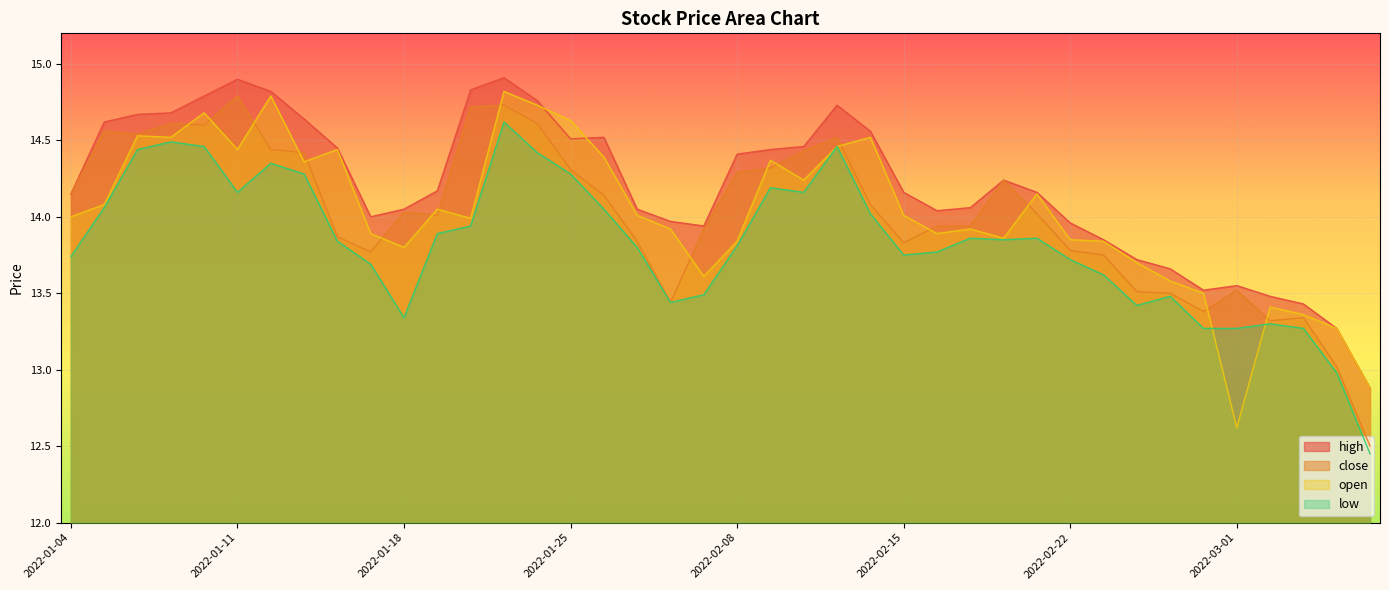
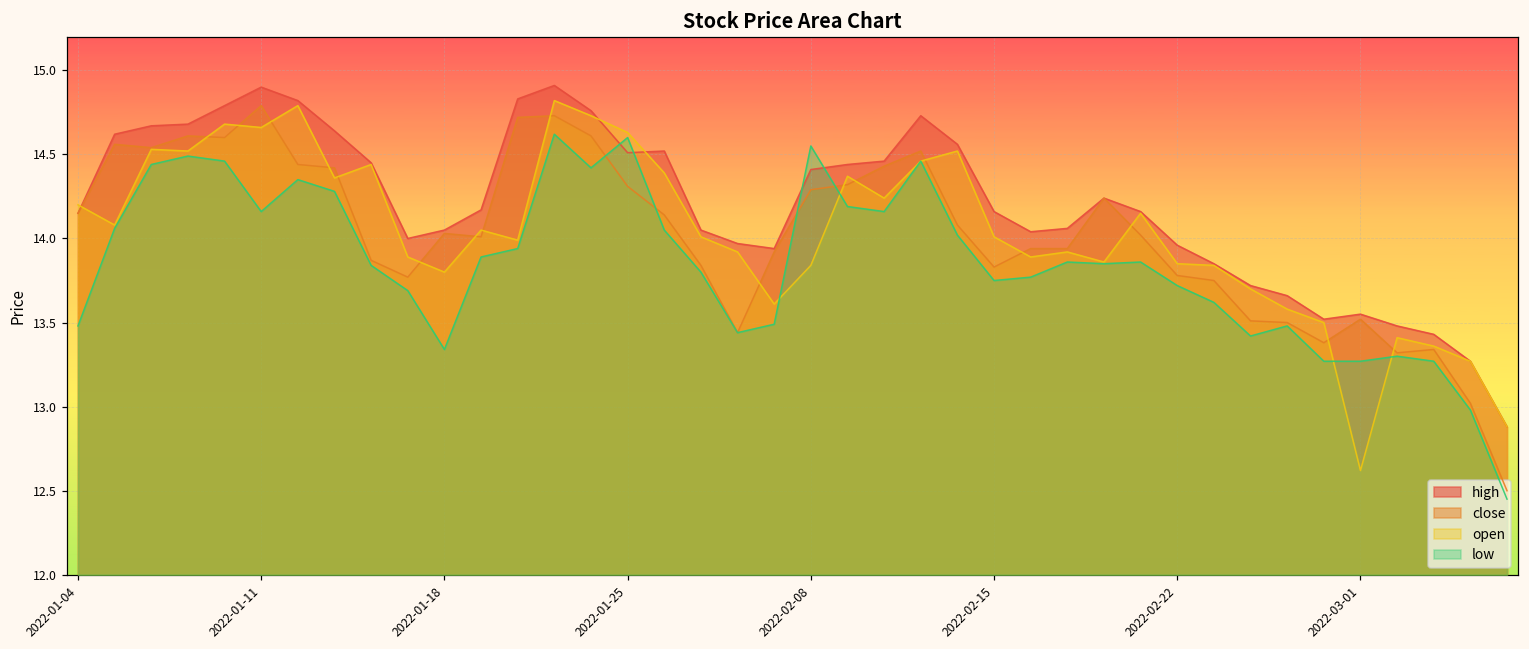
open, 2022-01-04: 14.0 -> 14.2
low, 2022-01-04: 13.74 -> 13.48
open, 2022-01-11: 14.44 -> 14.66
low, 2022-01-25: 14.28 -> 14.60
low, 2022-02-08: 13.81 -> 14.55
